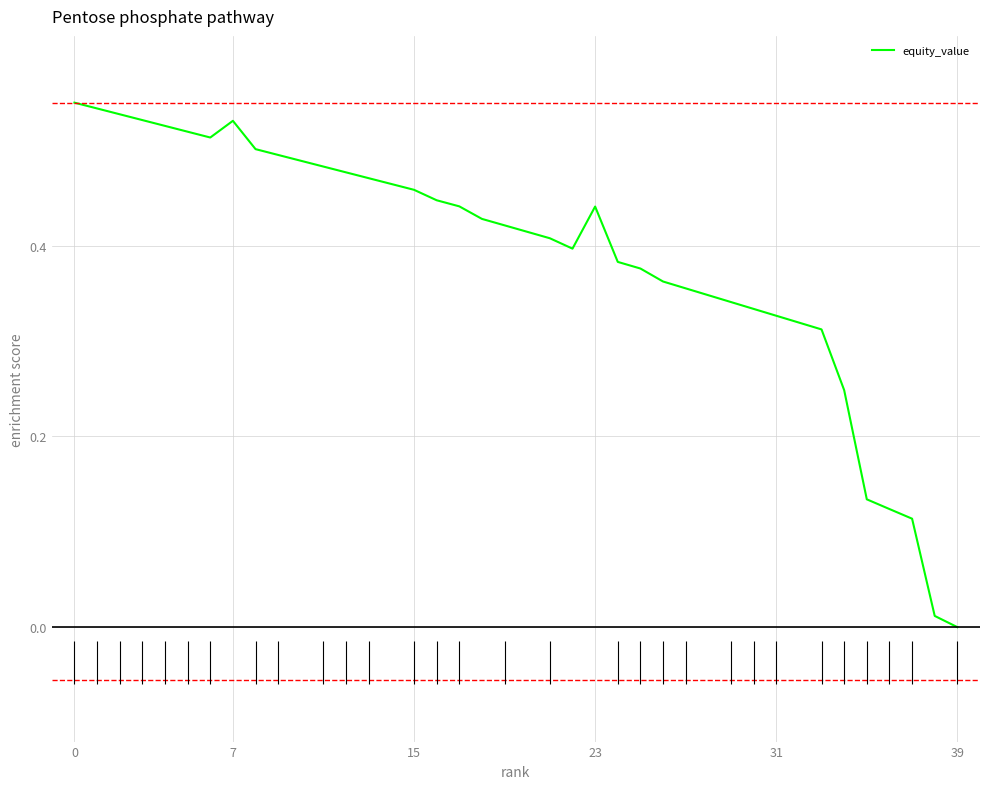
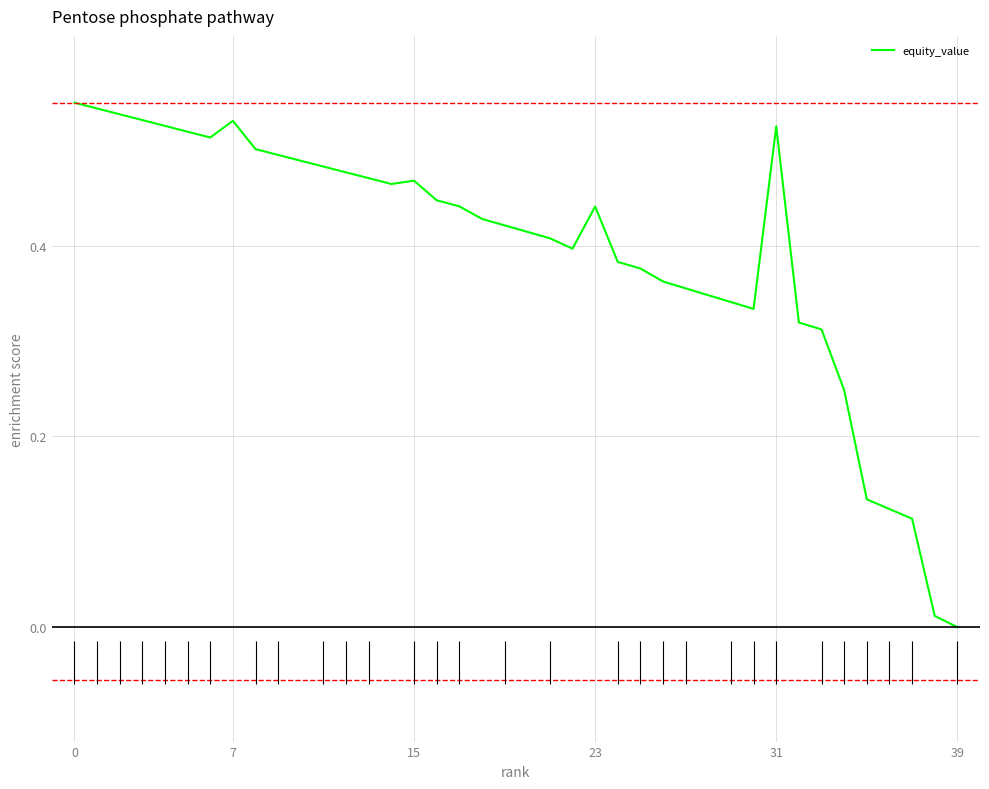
15: 0.46 -> 0.47
31: 0.33 -> 0.53
